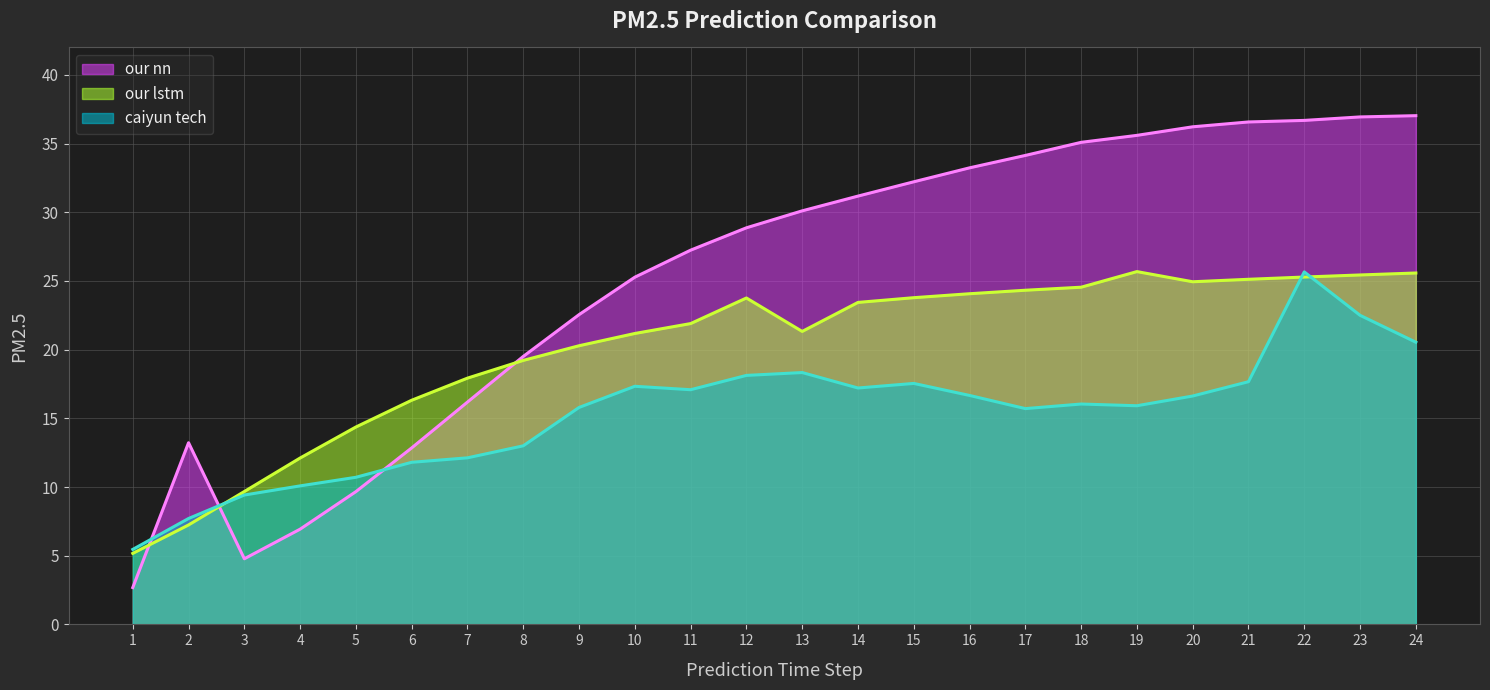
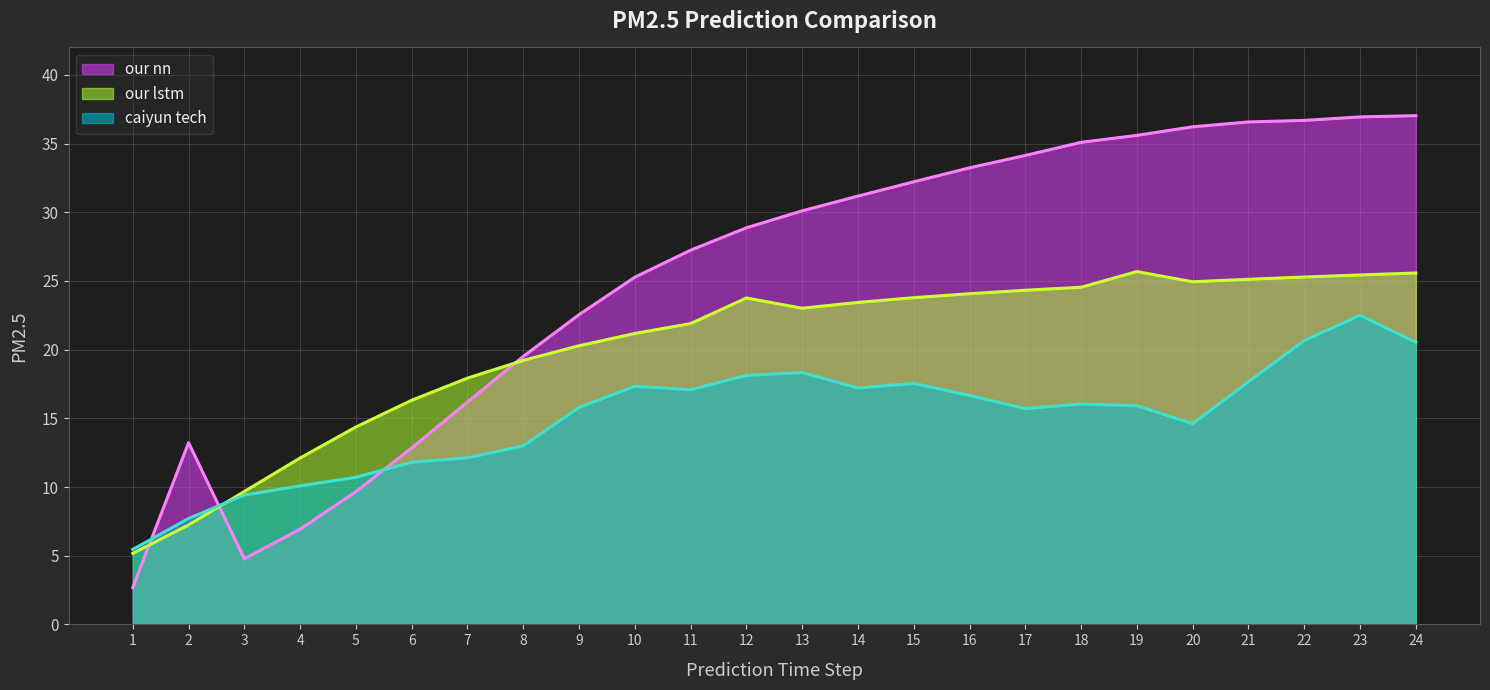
our lstm, 13: 21.3 -> 23.0
caiyun tech, 20: 16.6 -> 14.6
caiyun tech, 22: 25.7 -> 20.7
